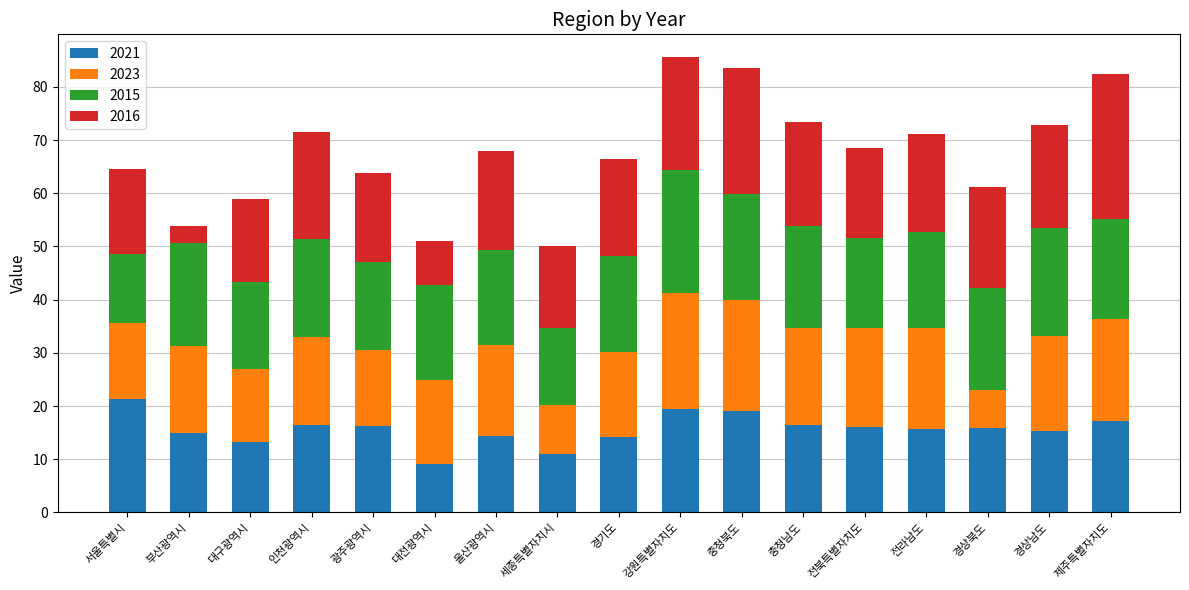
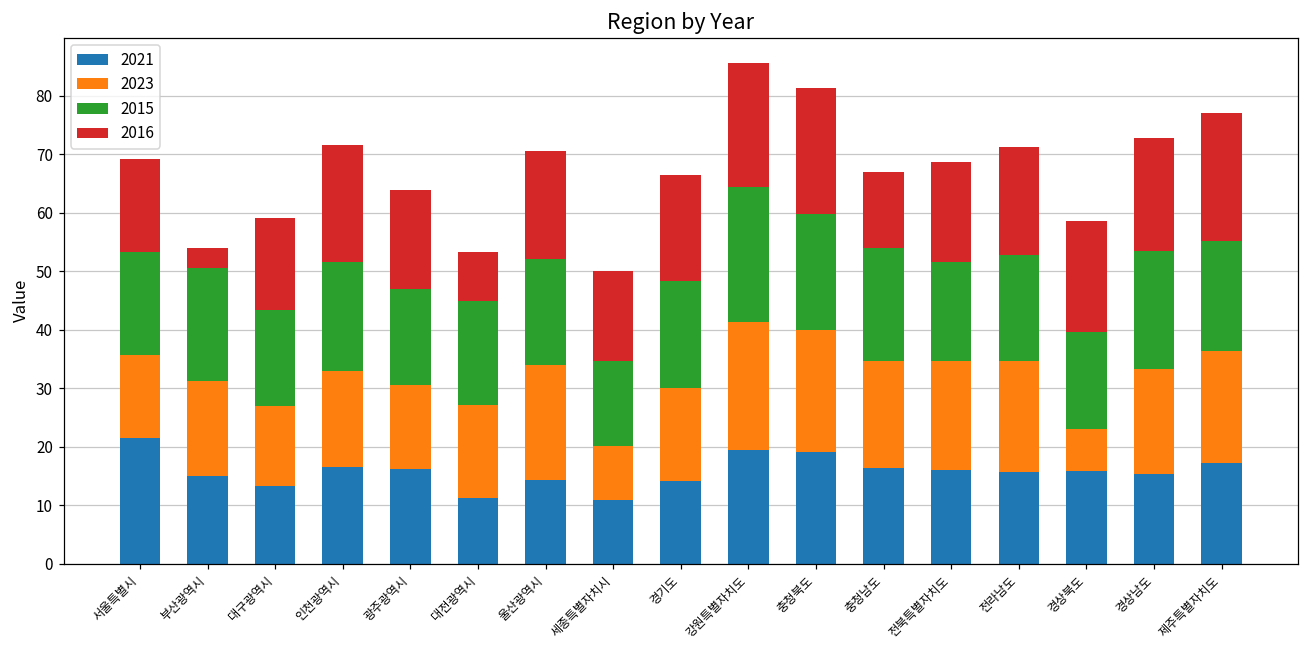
2015, 서울특별시: 13 -> 18
2021, 대전광역시: 9 -> 11
2023, 울산광역시: 17 -> 20
2016, 충청북도: 24 -> 21
2016, 충청남도: 20 -> 13
2015, 경상북도: 19 -> 17
2016, 제주특별자치도: 27 -> 22
